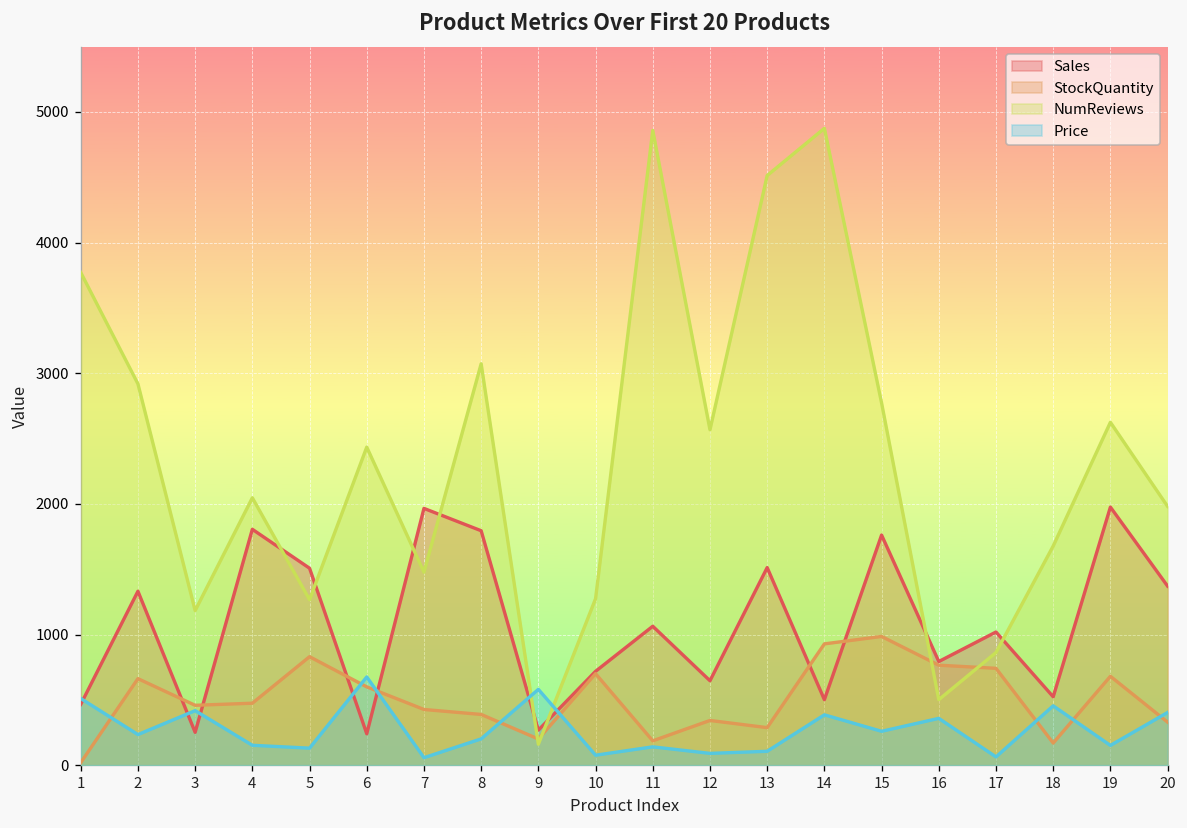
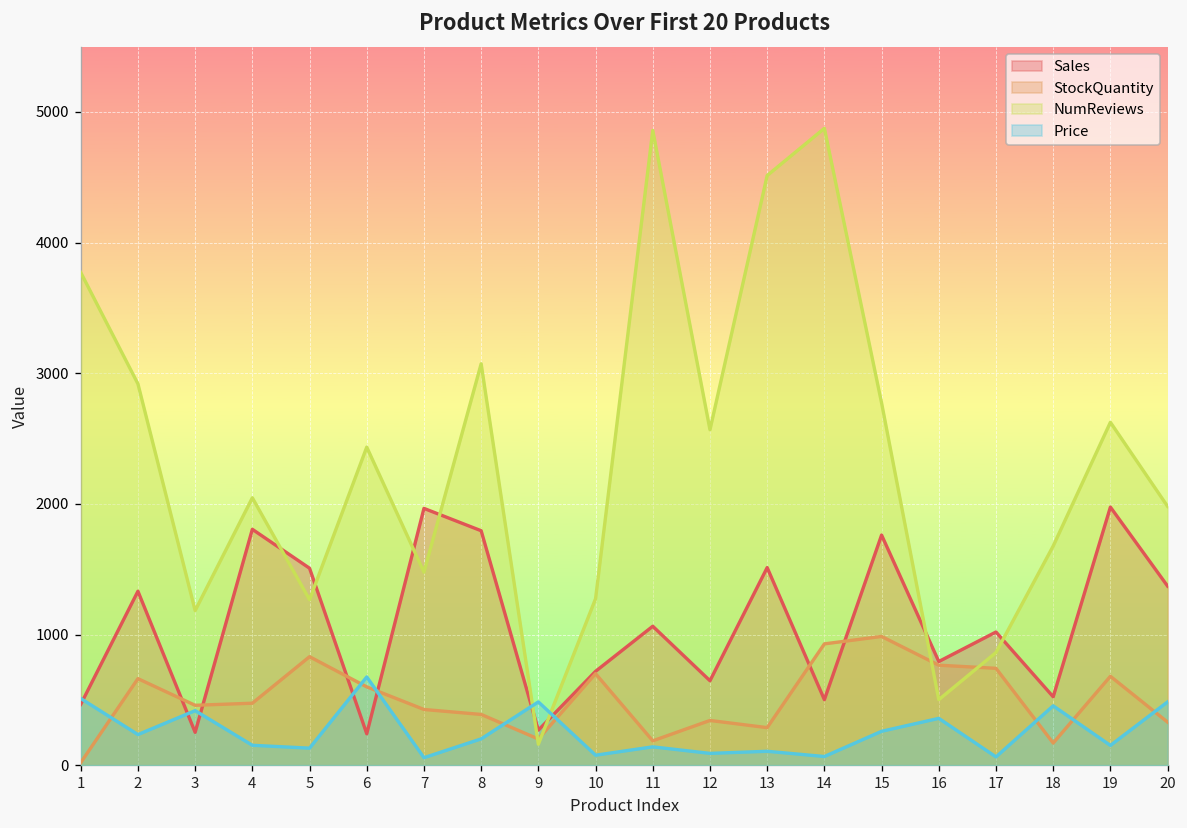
Price, 9: 580 -> 490
Price, 14: 390 -> 70
Price, 20: 400 -> 490
